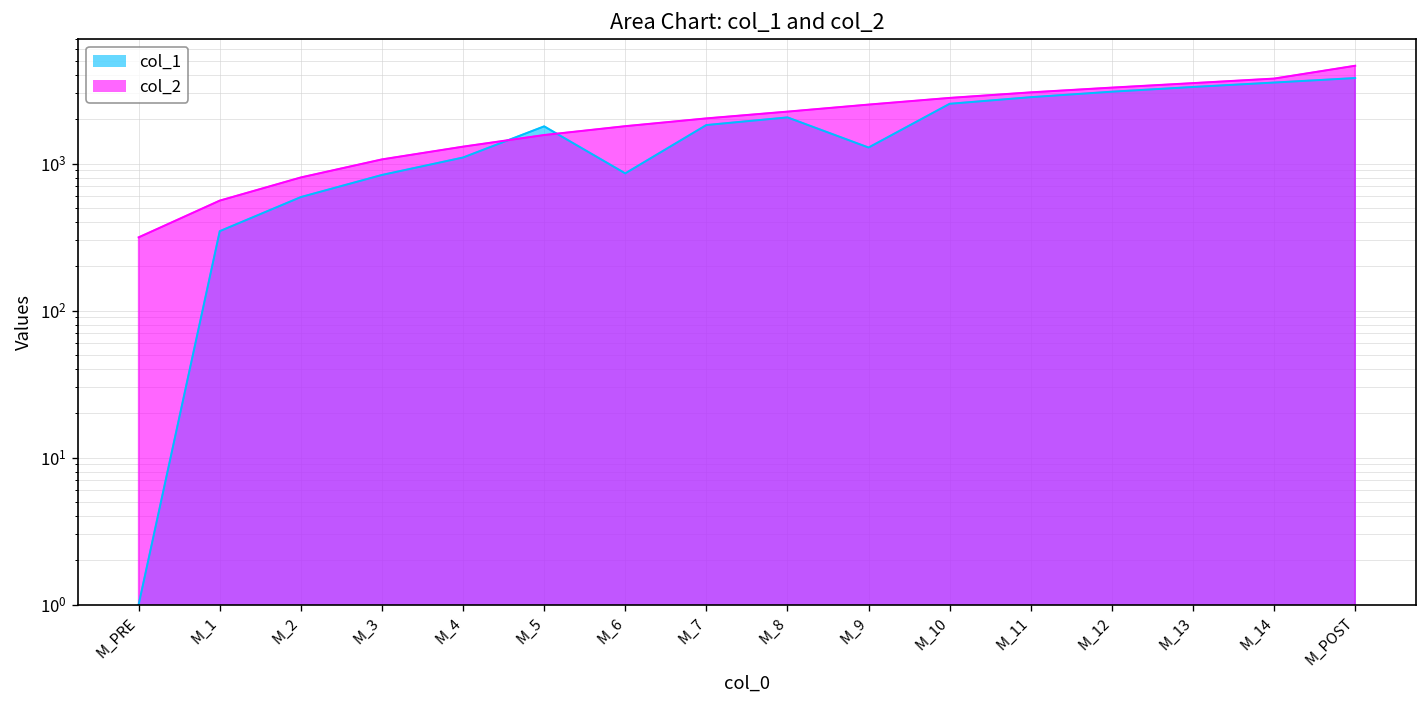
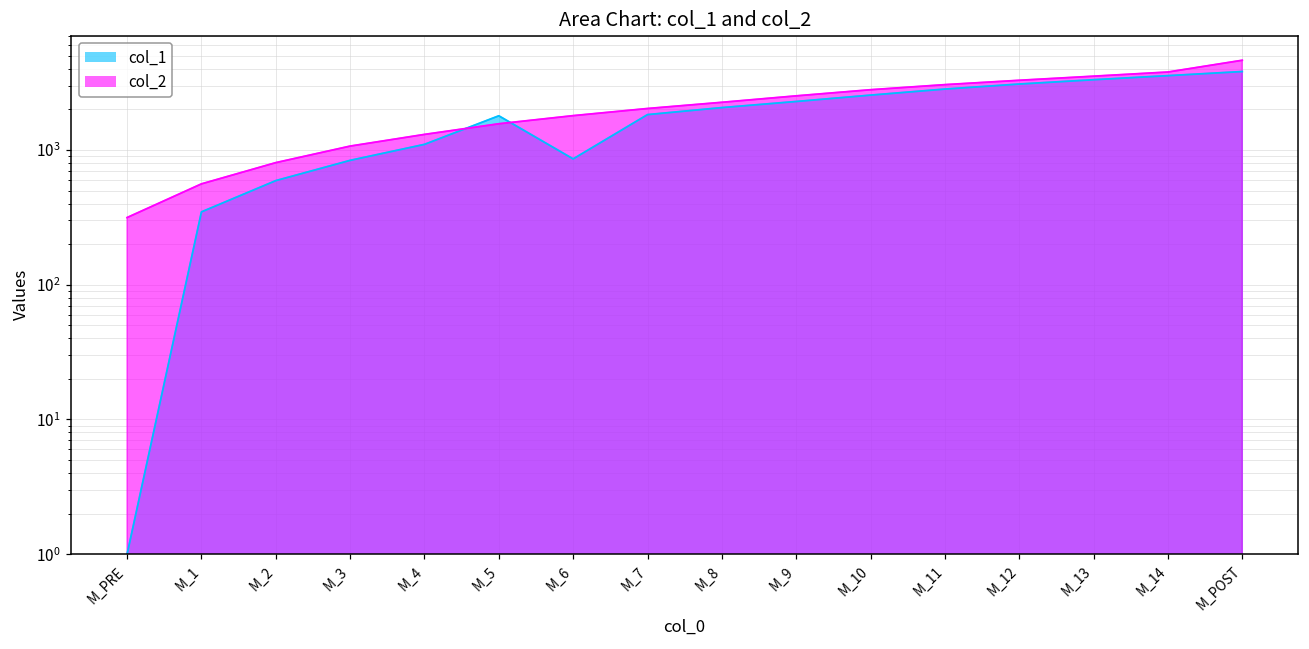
col_1, M_9: 1300 -> 2300
